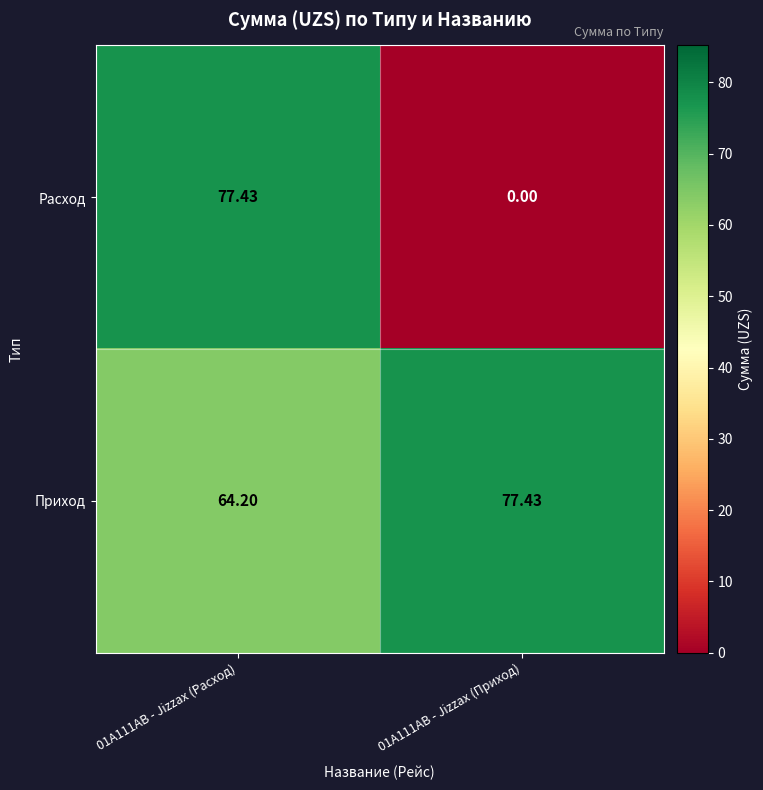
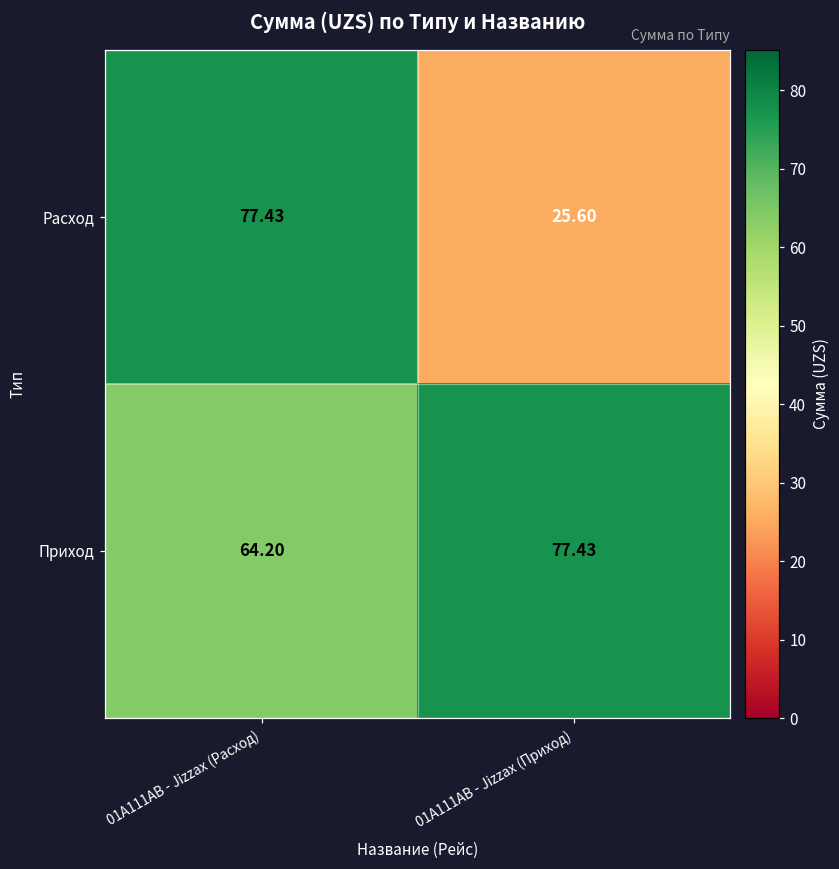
Расход, 01A111AB - Jizzax (Приход): 0.00 -> 25.60
